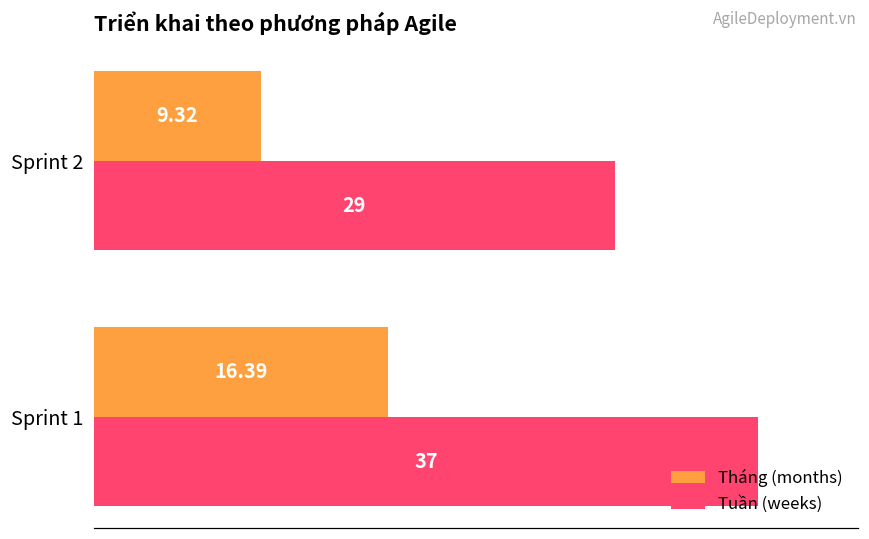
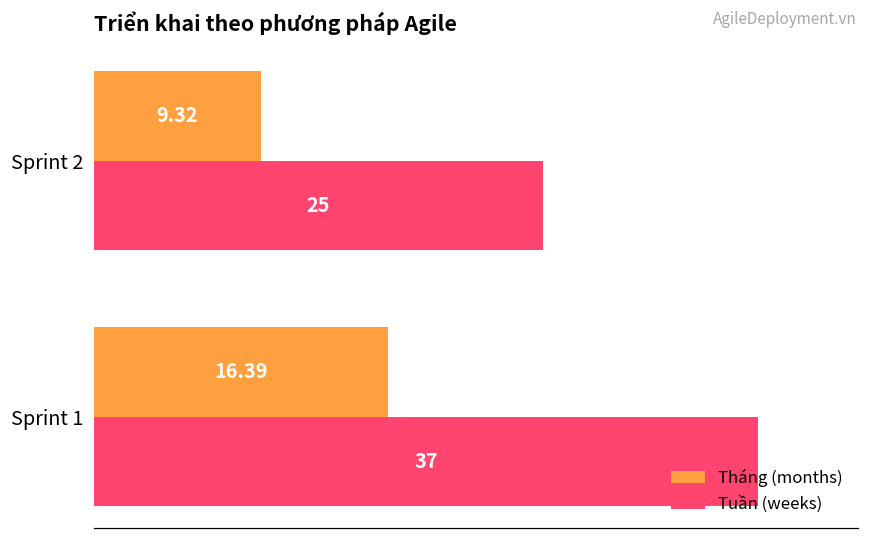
Tuần (weeks), Sprint 2: 29 -> 25
